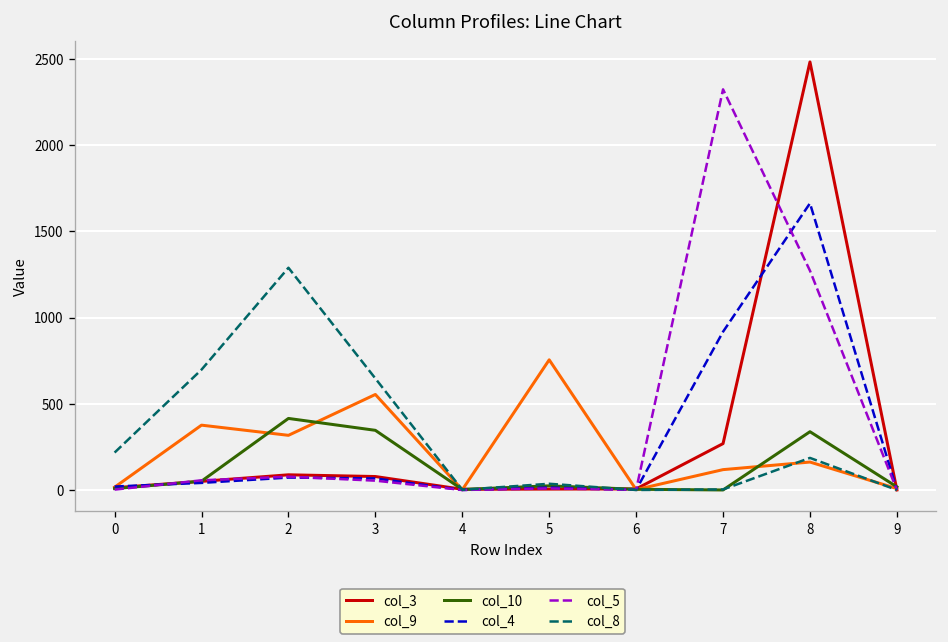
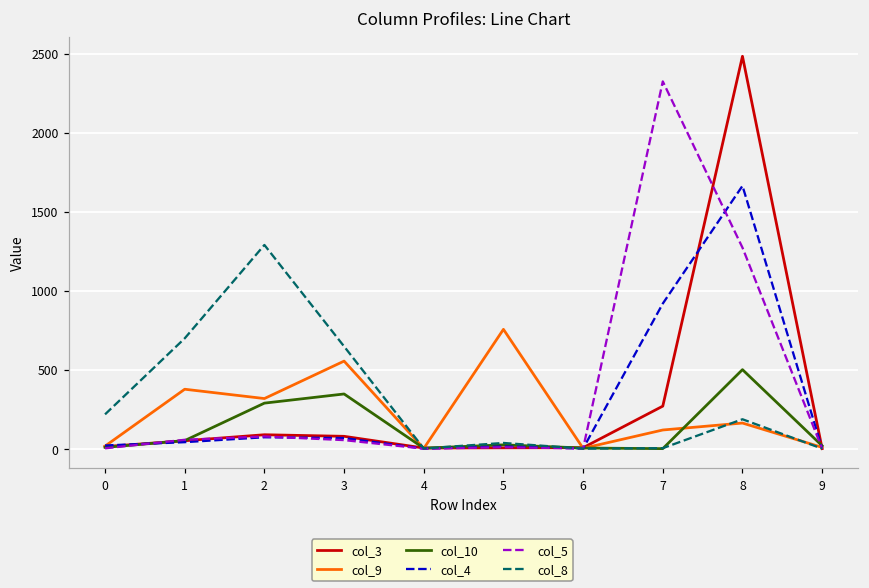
col_10, 2: 420 -> 290
col_10, 8: 340 -> 500
